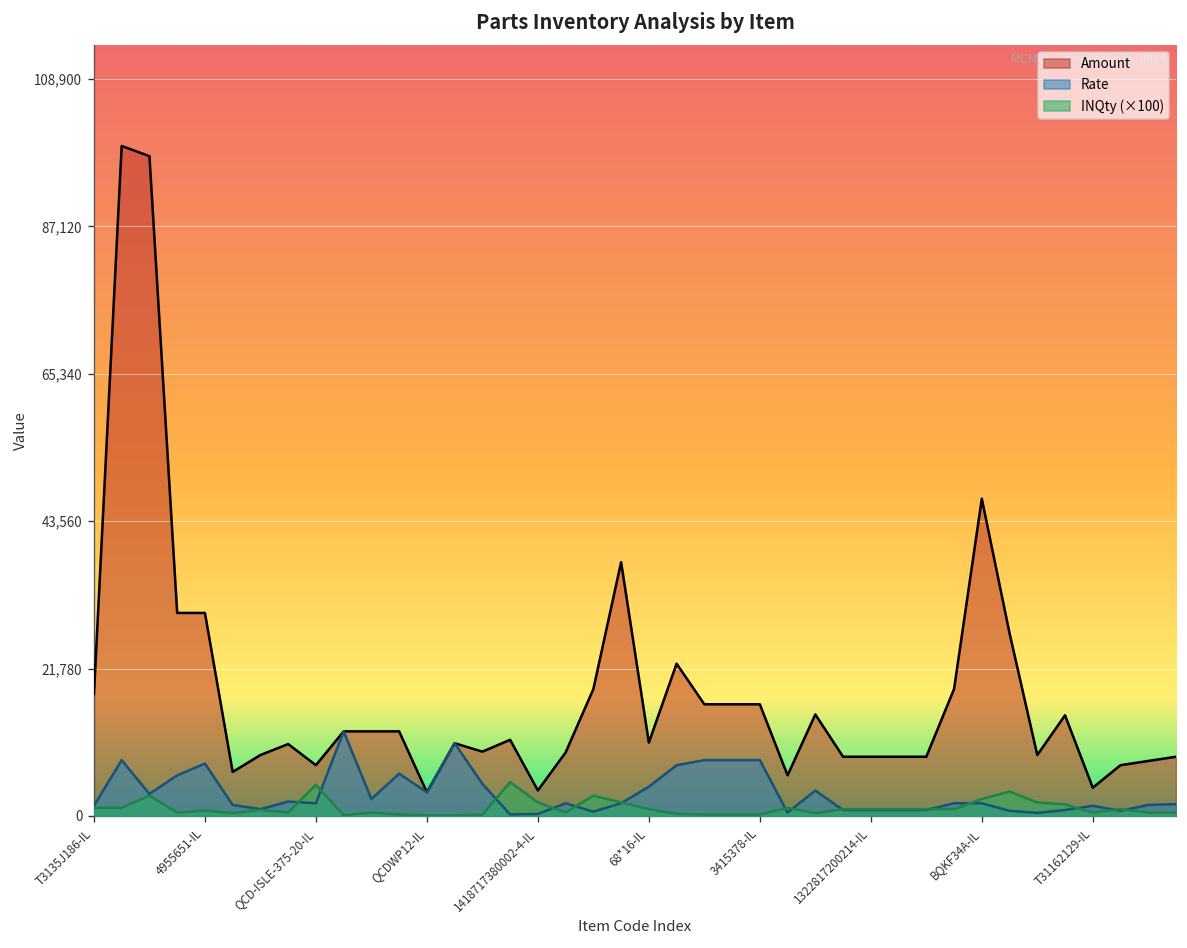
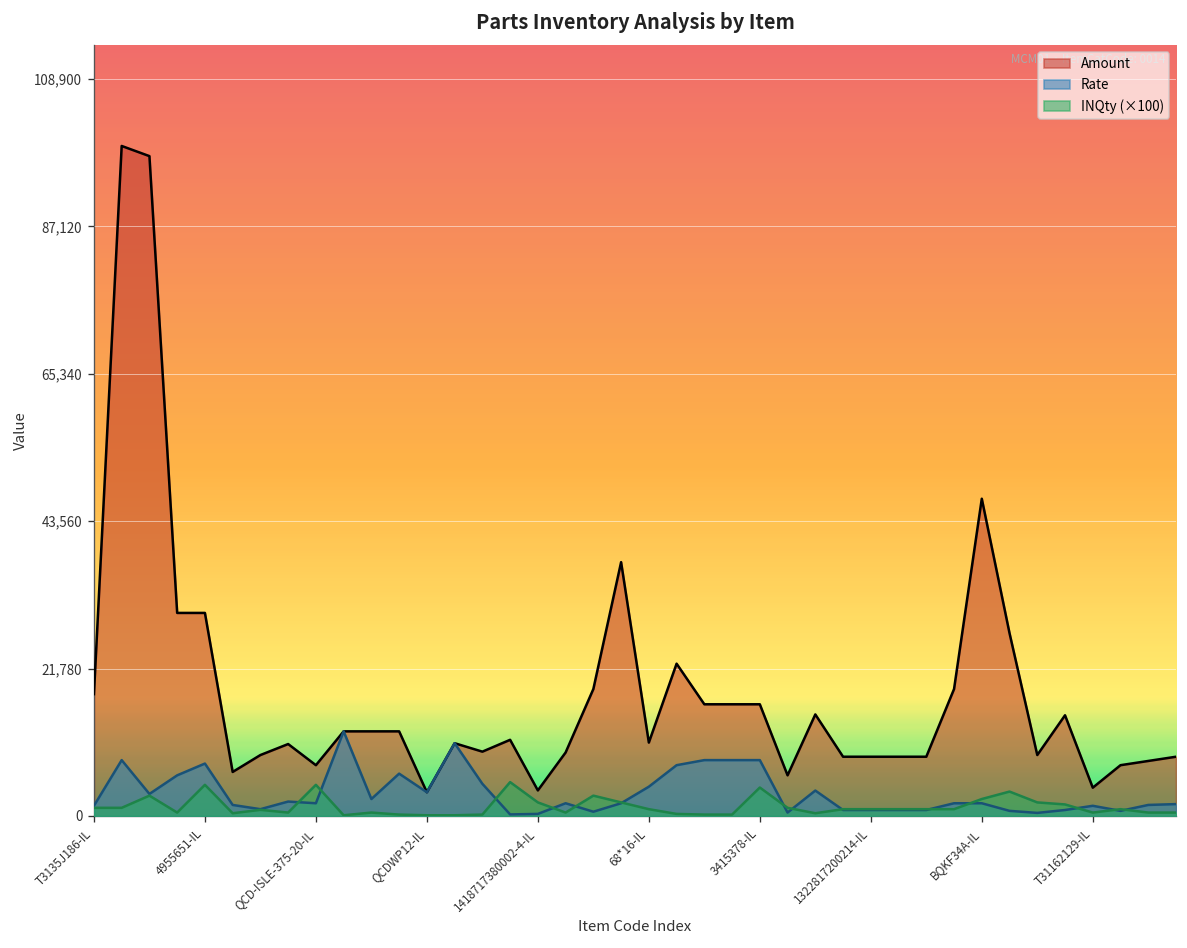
INQty (×100), 4955651-IL: 1,000 -> 5,000
INQty (×100), 3415378-IL: 0 -> 4,000
